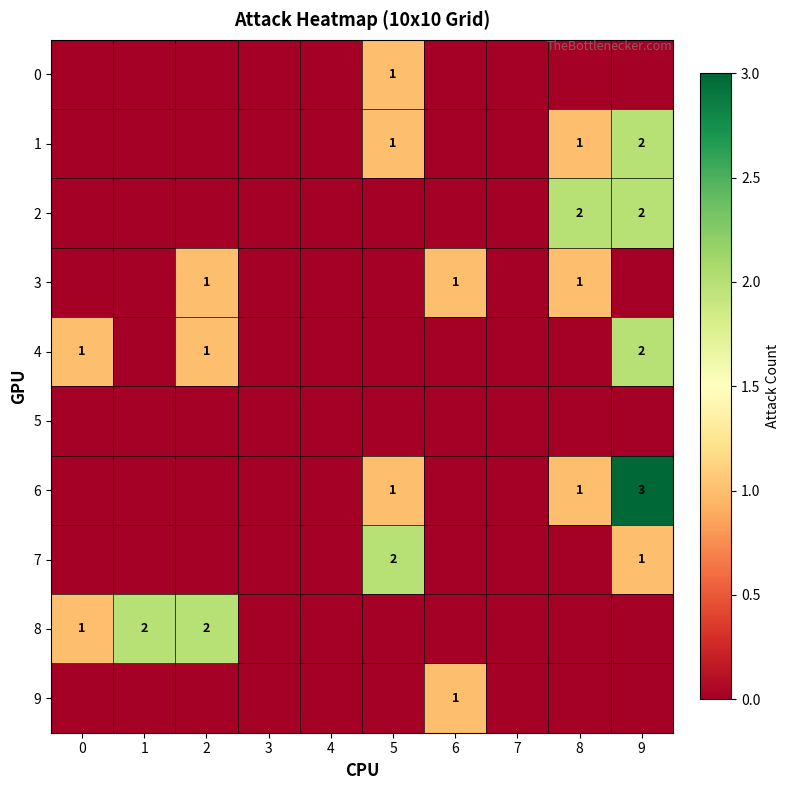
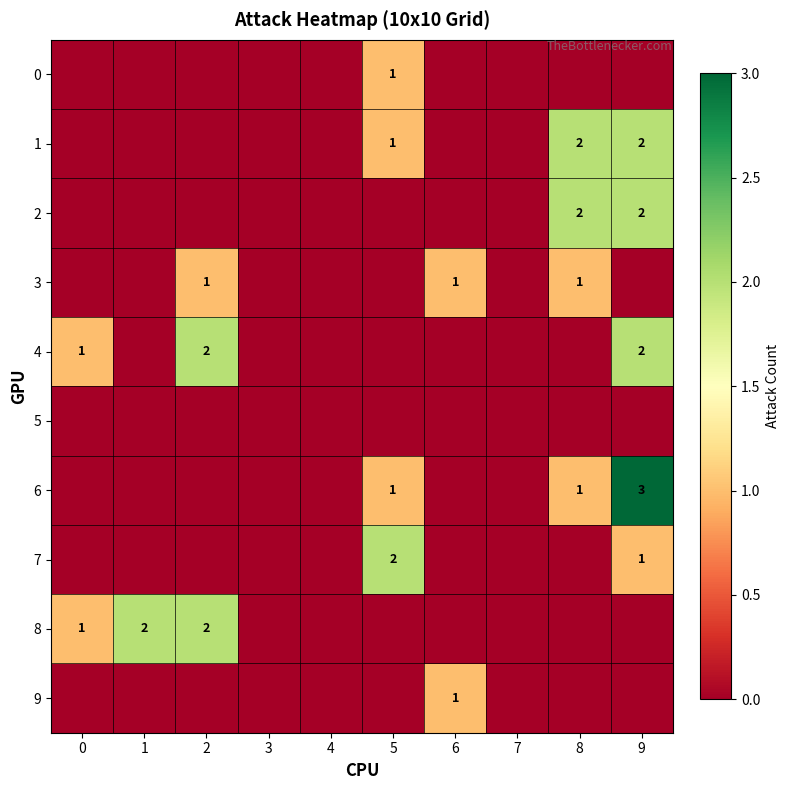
1, 8: 1 -> 2
4, 2: 1 -> 2
